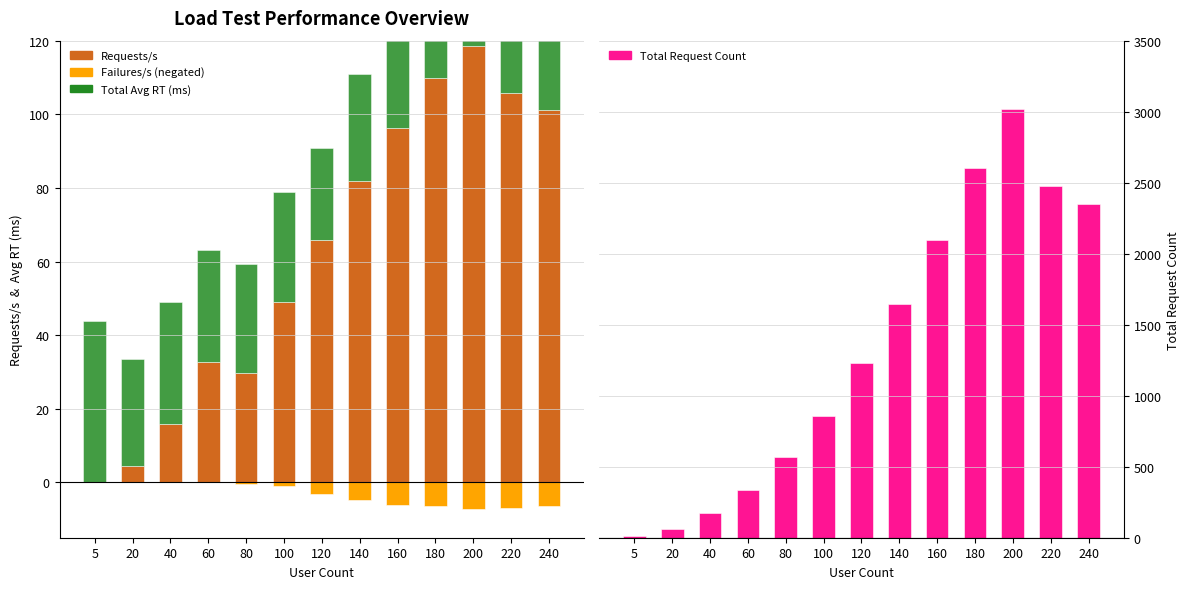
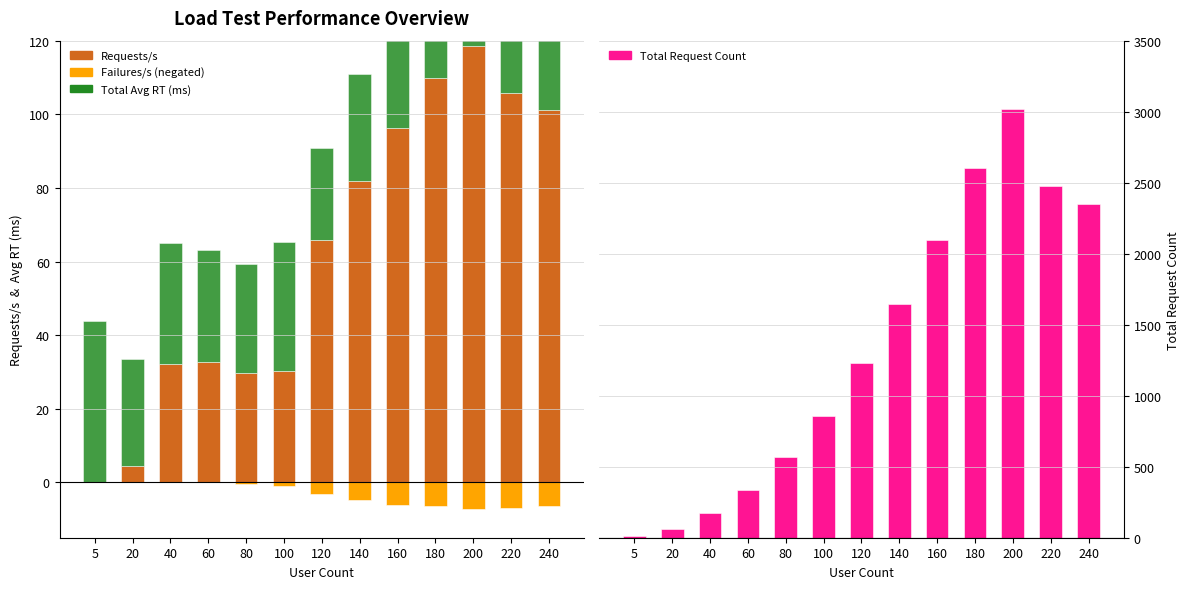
Load Test Performance Overview, Requests/s, 40: 16 -> 32
Load Test Performance Overview, Requests/s, 100: 49 -> 30
Load Test Performance Overview, Total Avg RT (ms), 100: 30 -> 35
